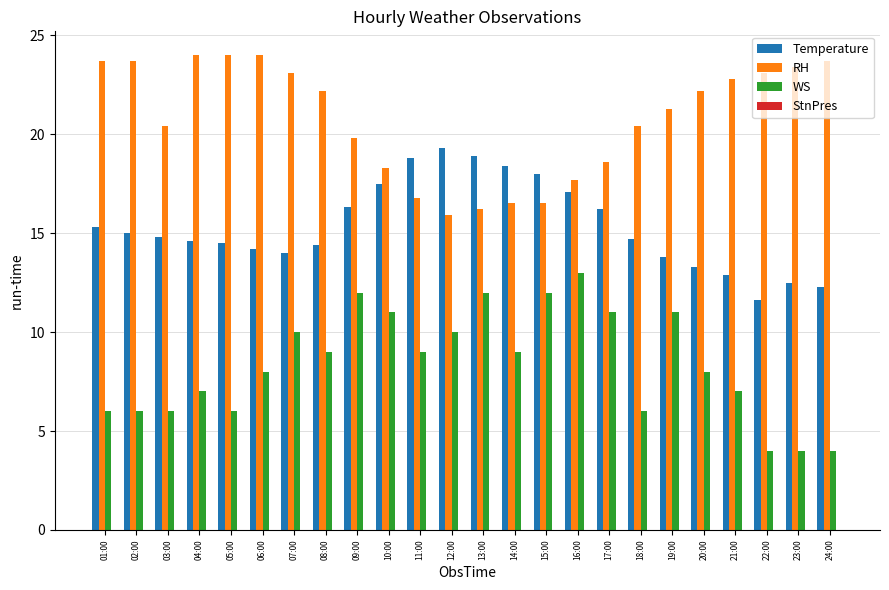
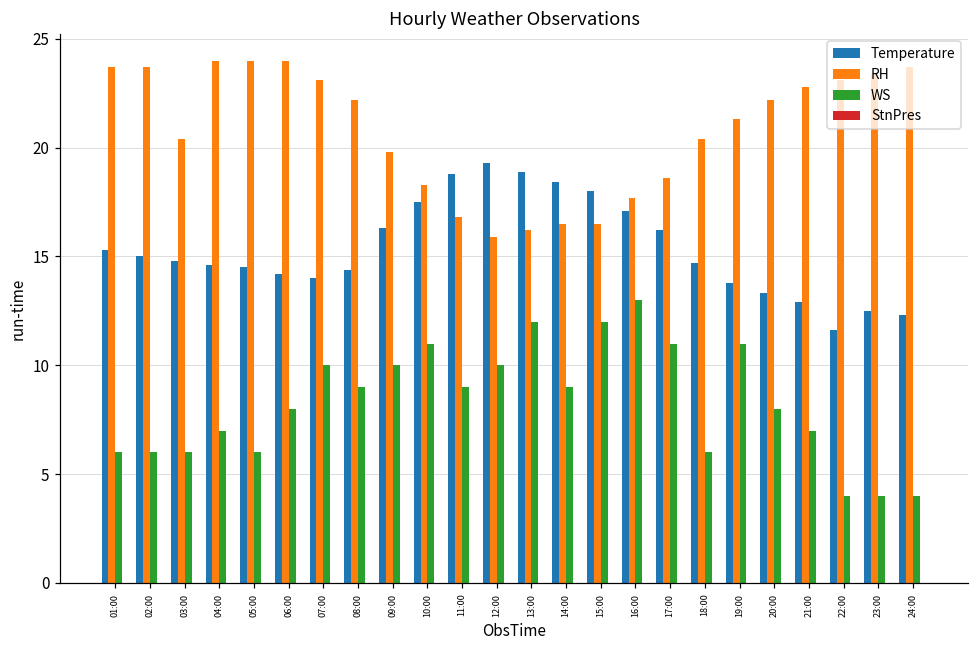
WS, 09:00: 12.0 -> 10.0
